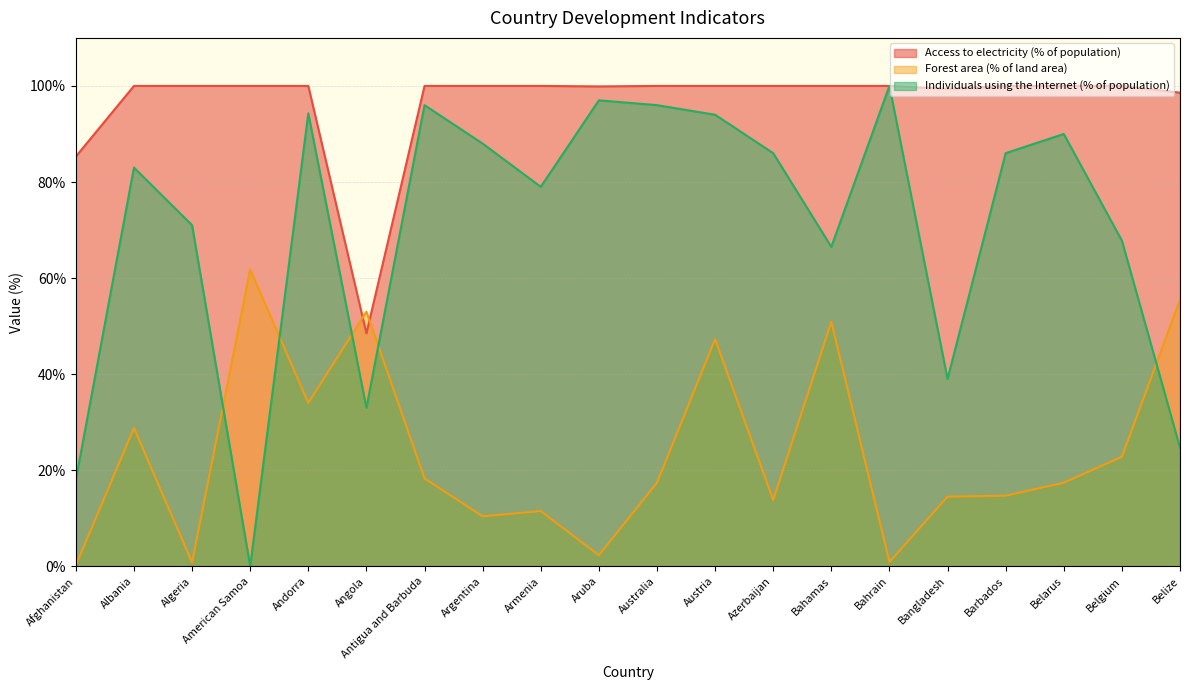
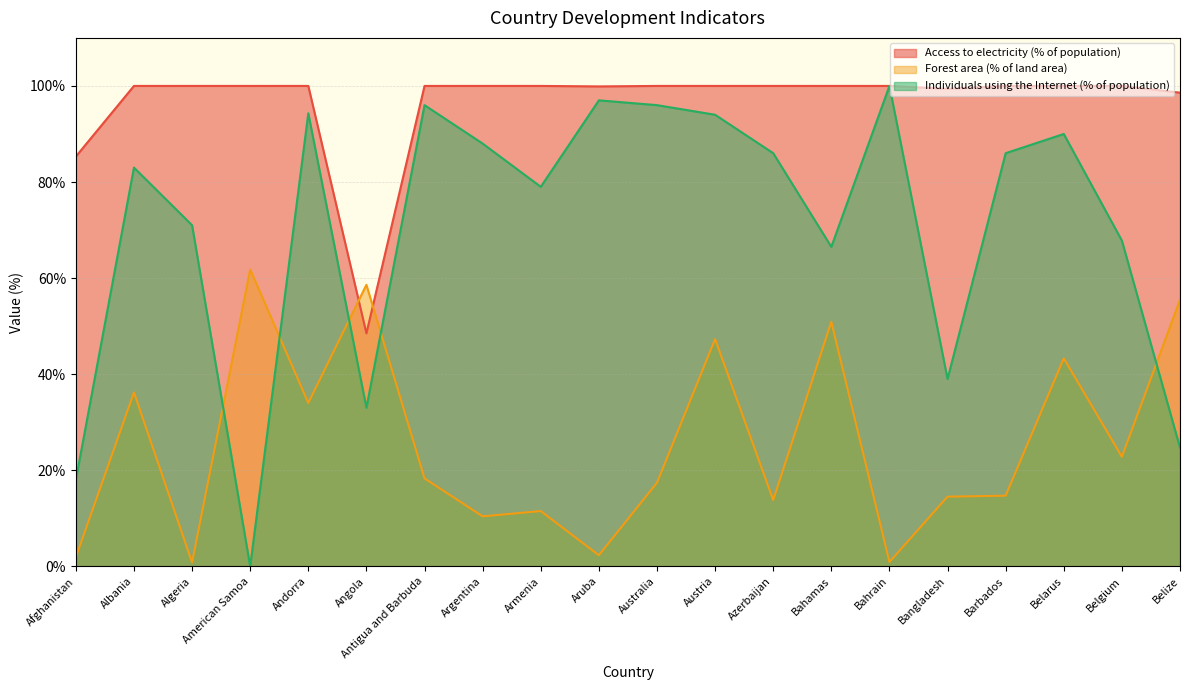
Forest area (% of land area), Afghanistan: 0% -> 2%
Forest area (% of land area), Albania: 29% -> 36%
Forest area (% of land area), Angola: 53% -> 59%
Forest area (% of land area), Belarus: 17% -> 43%
